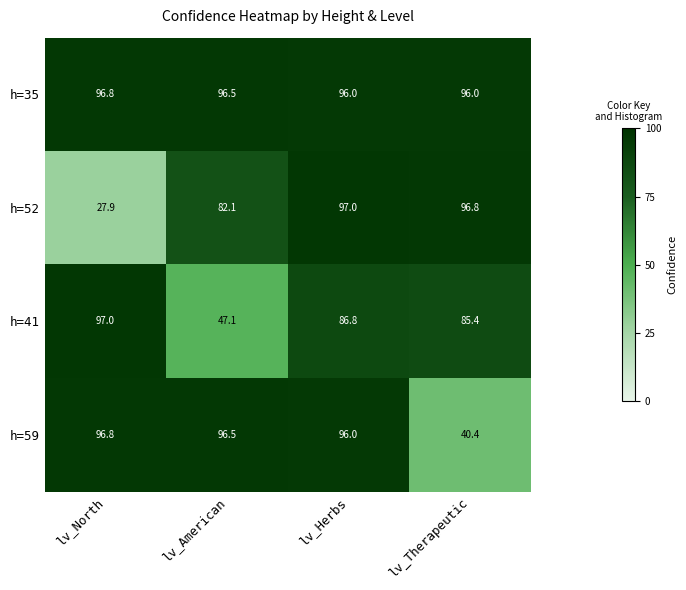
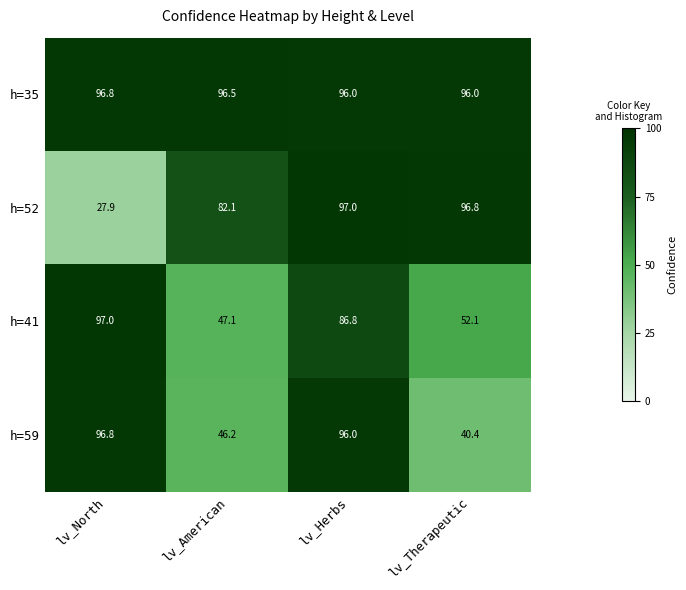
h=41, lv_Therapeutic: 85.4 -> 52.1
h=59, lv_American: 96.5 -> 46.2
